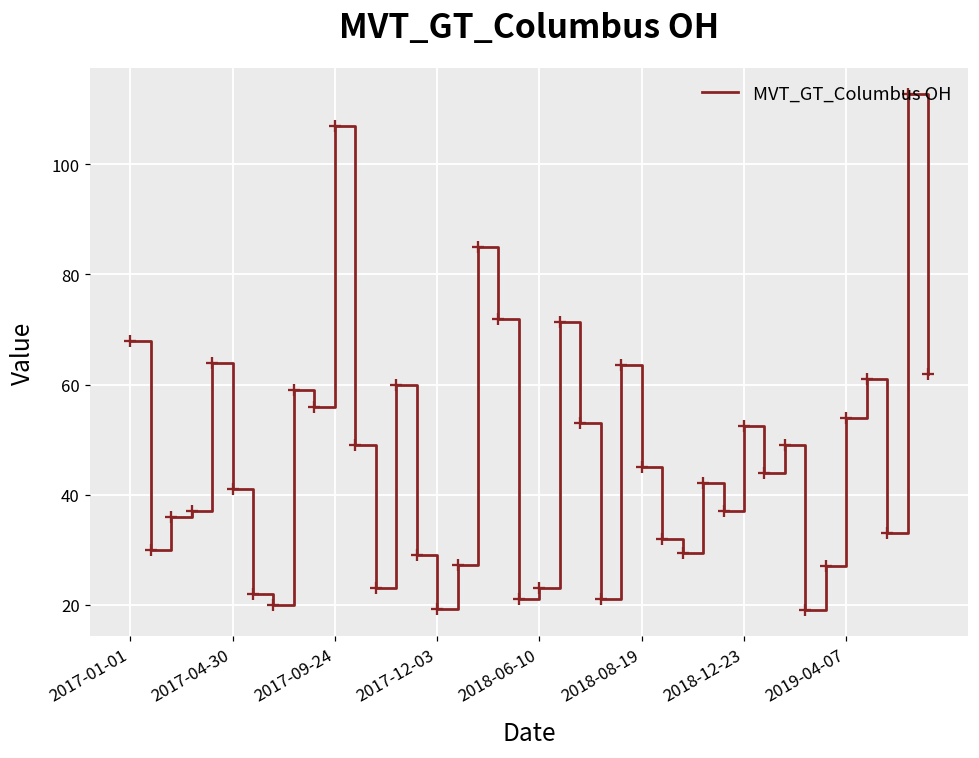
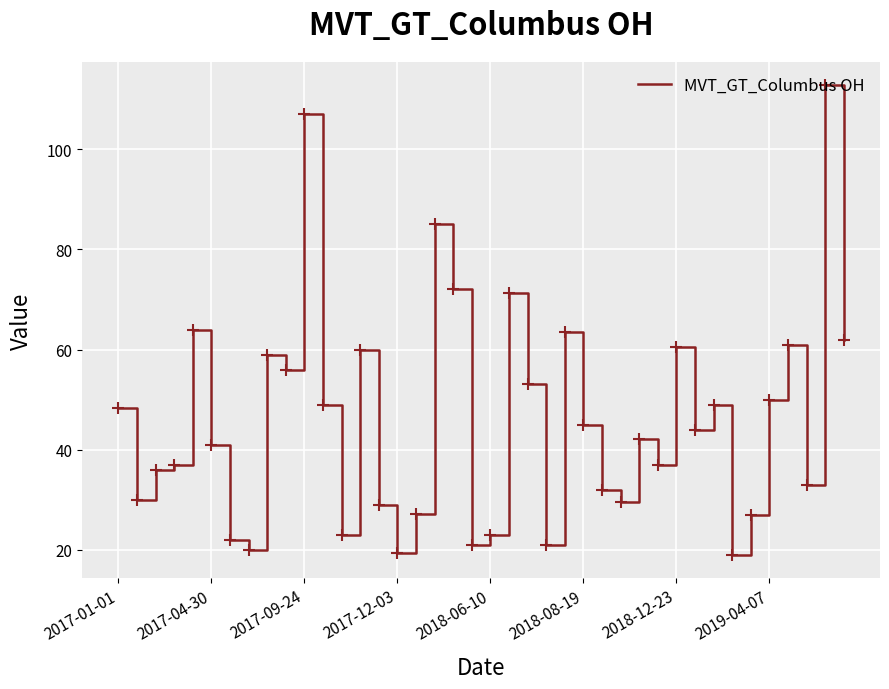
2017-01-01: 68 -> 48
2018-12-23: 52 -> 61
2019-04-07: 54 -> 50
